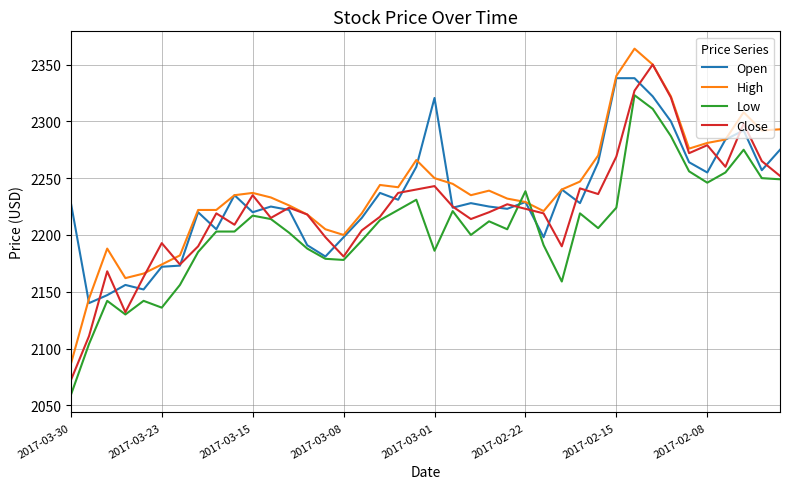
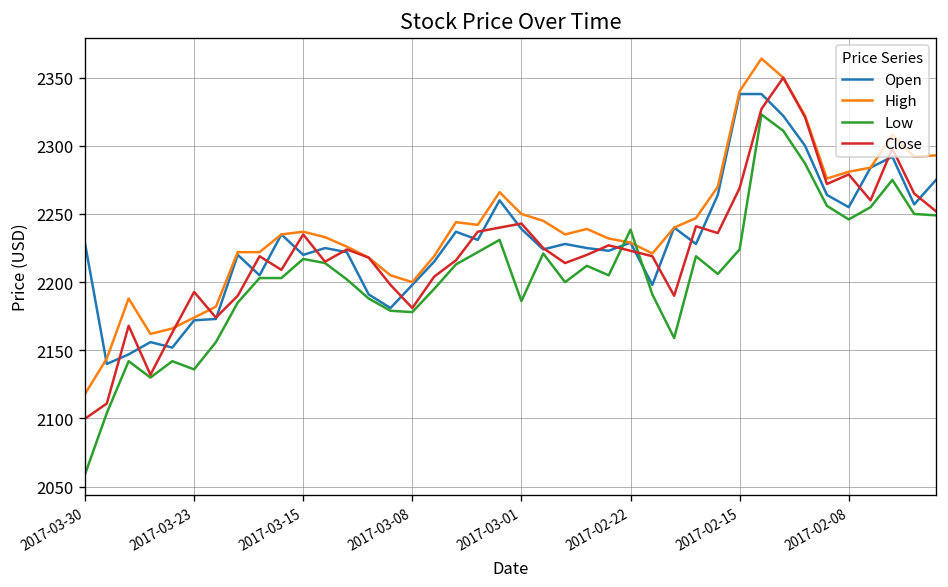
High, 2017-03-30: 2086 -> 2118
Close, 2017-03-30: 2072 -> 2100
Open, 2017-03-01: 2321 -> 2239
